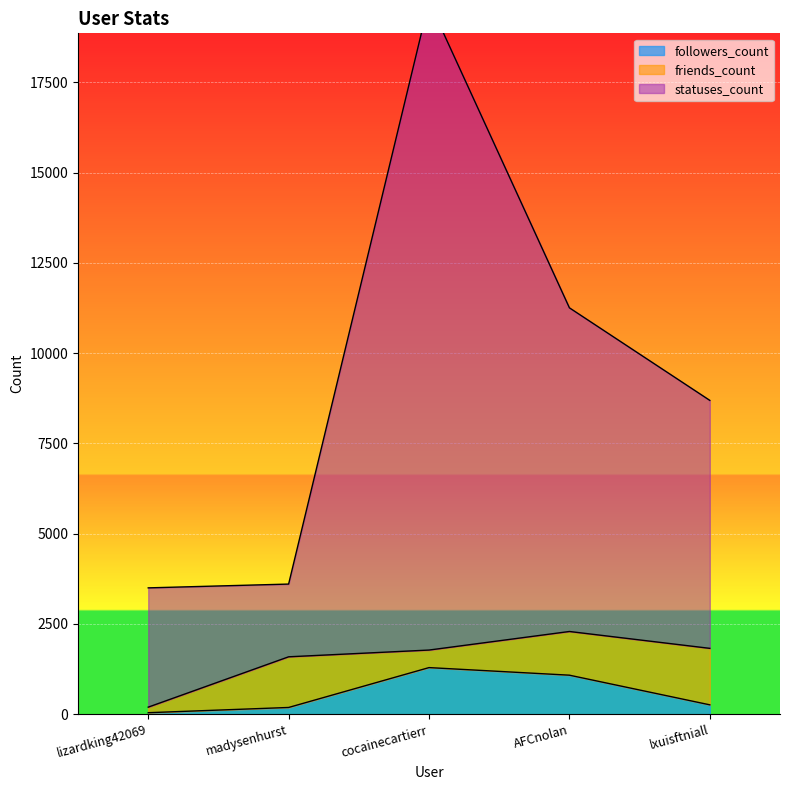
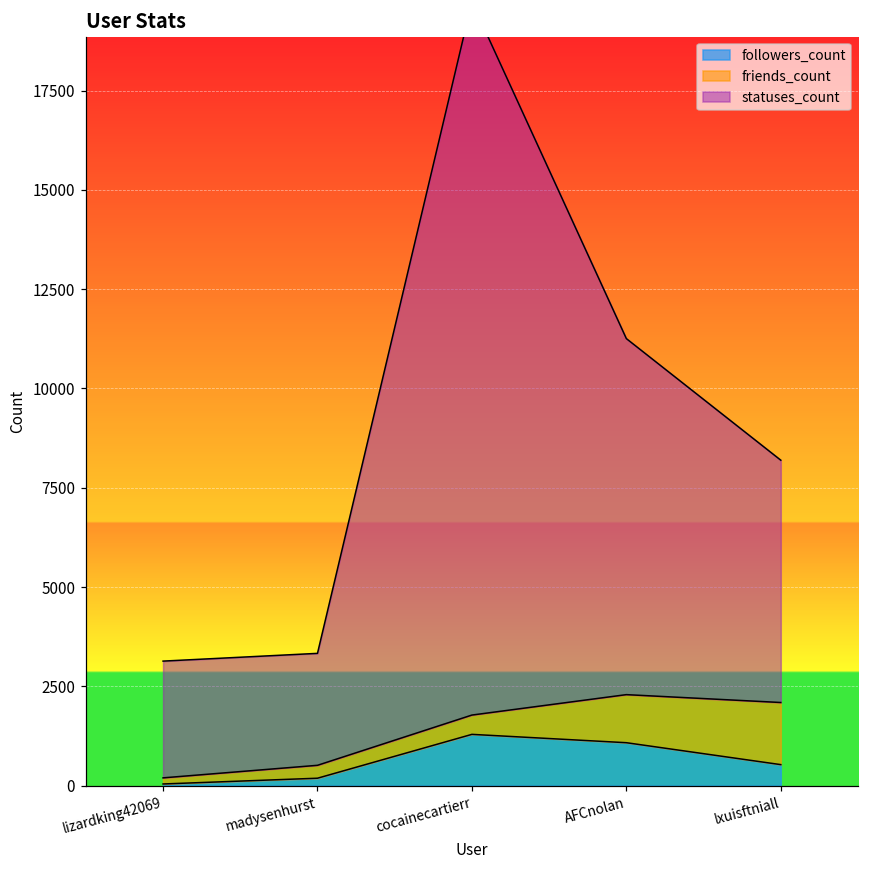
statuses_count, lizardking42069: 3300 -> 2900
friends_count, madysenhurst: 1400 -> 300
statuses_count, madysenhurst: 2000 -> 2800
followers_count, lxuisftniall: 300 -> 500
statuses_count, lxuisftniall: 6900 -> 6100
